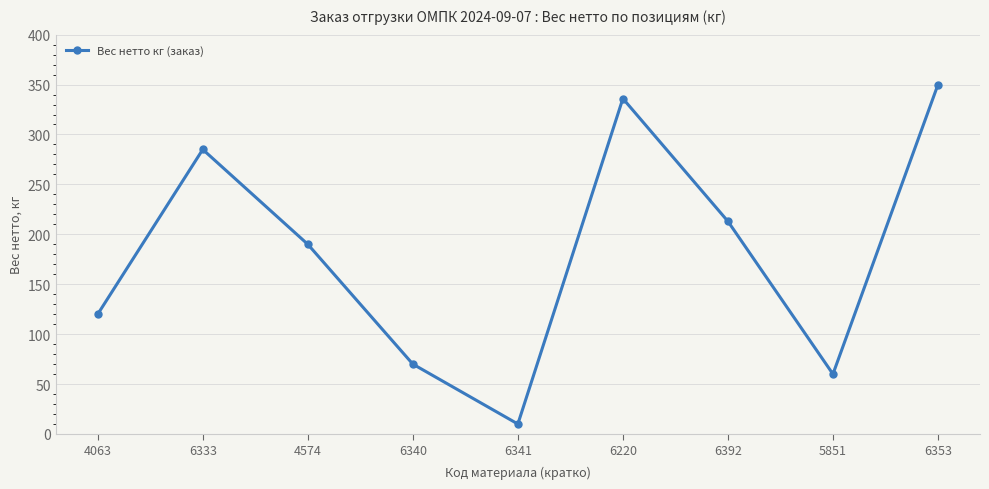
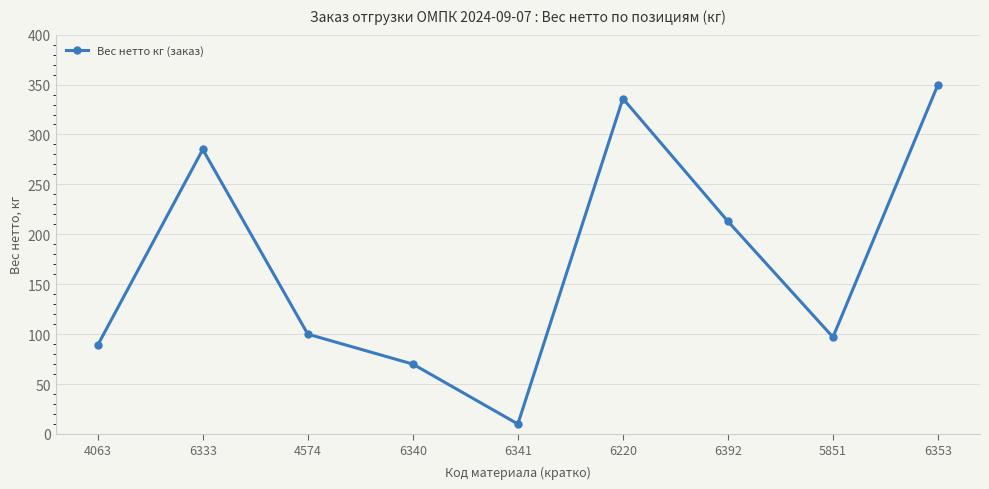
4063: 120 -> 90
4574: 190 -> 100
5851: 60 -> 100
